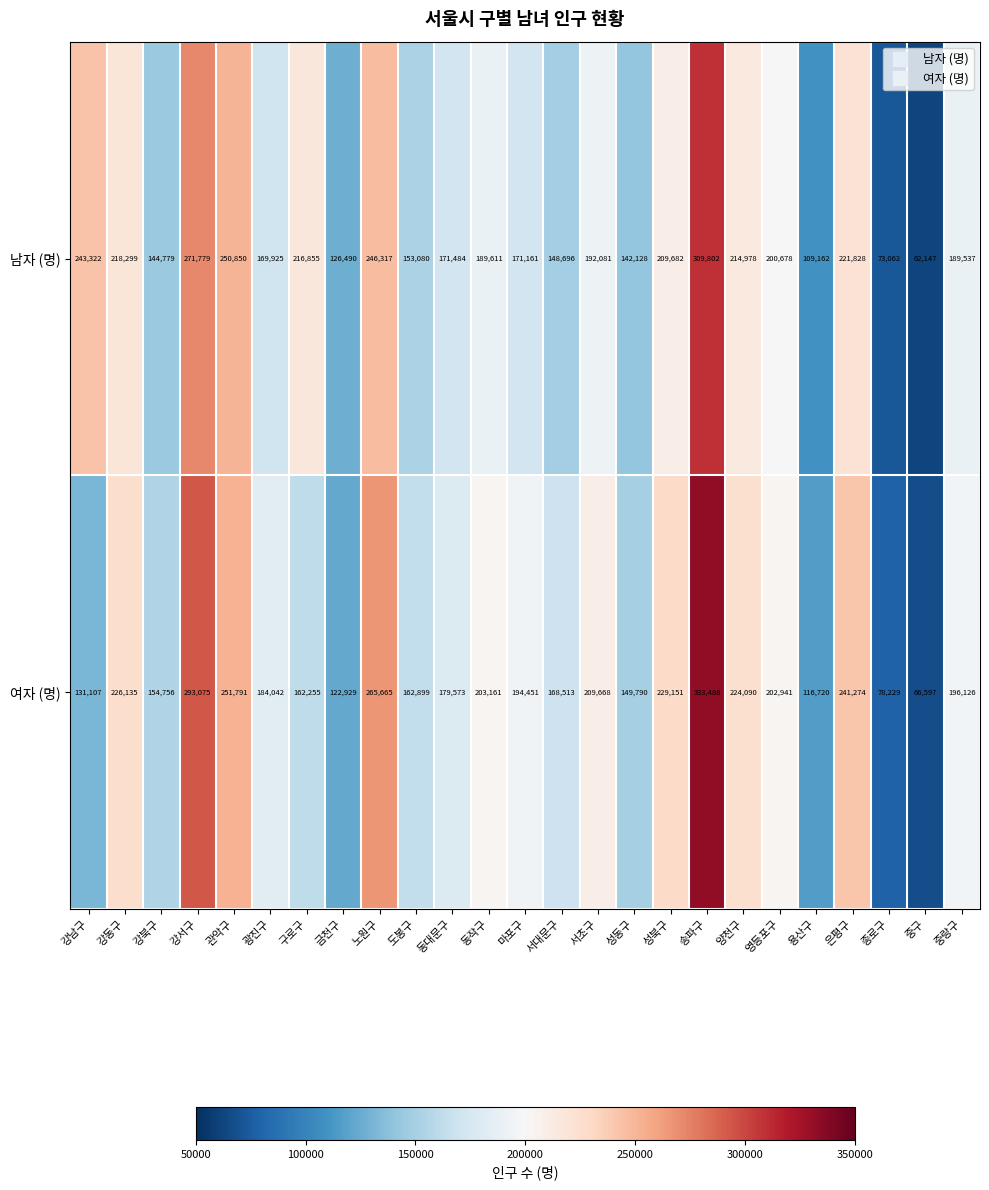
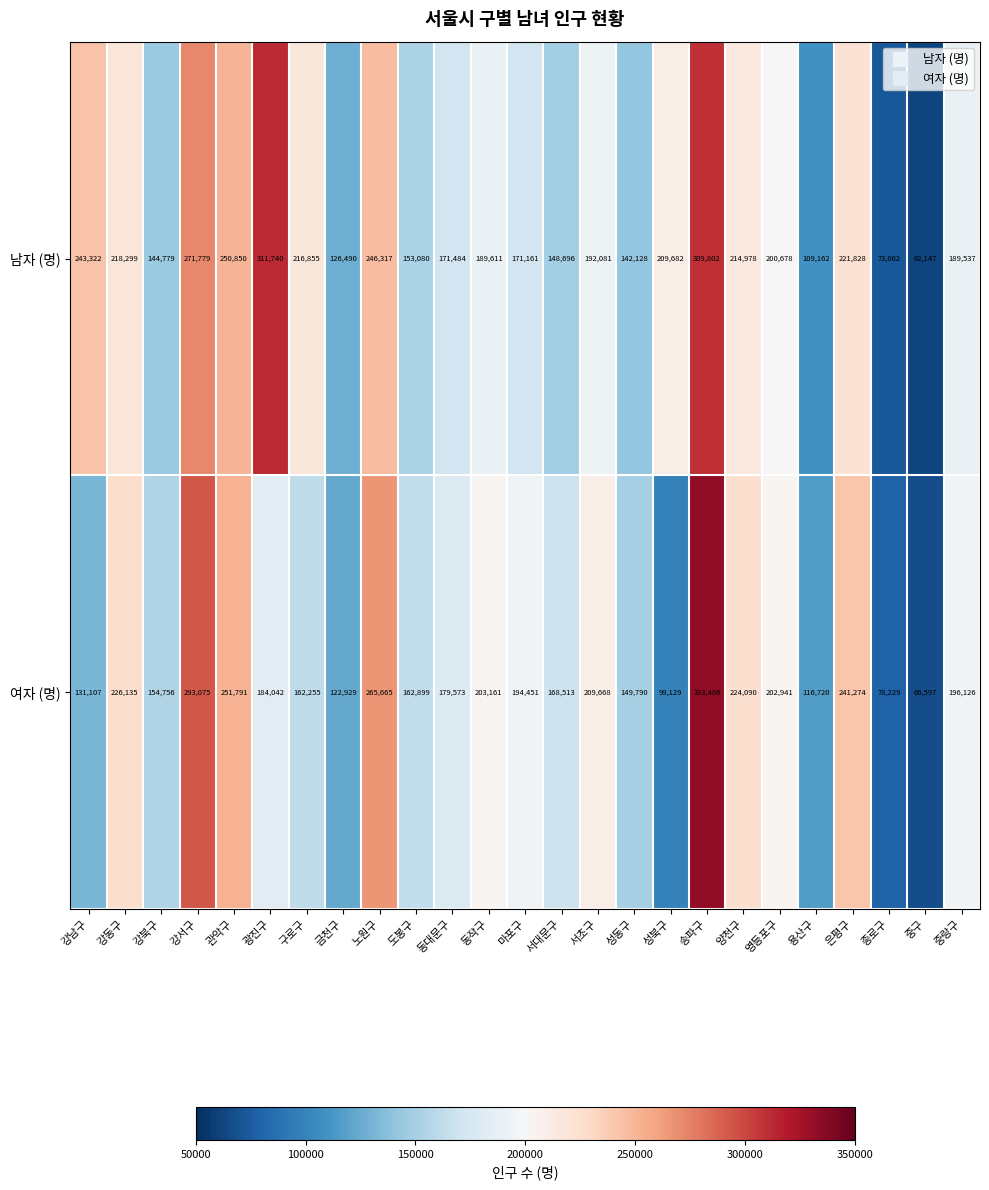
남자 (명), 광진구: 169,925 -> 311,740
여자 (명), 성북구: 229,151 -> 99,129
